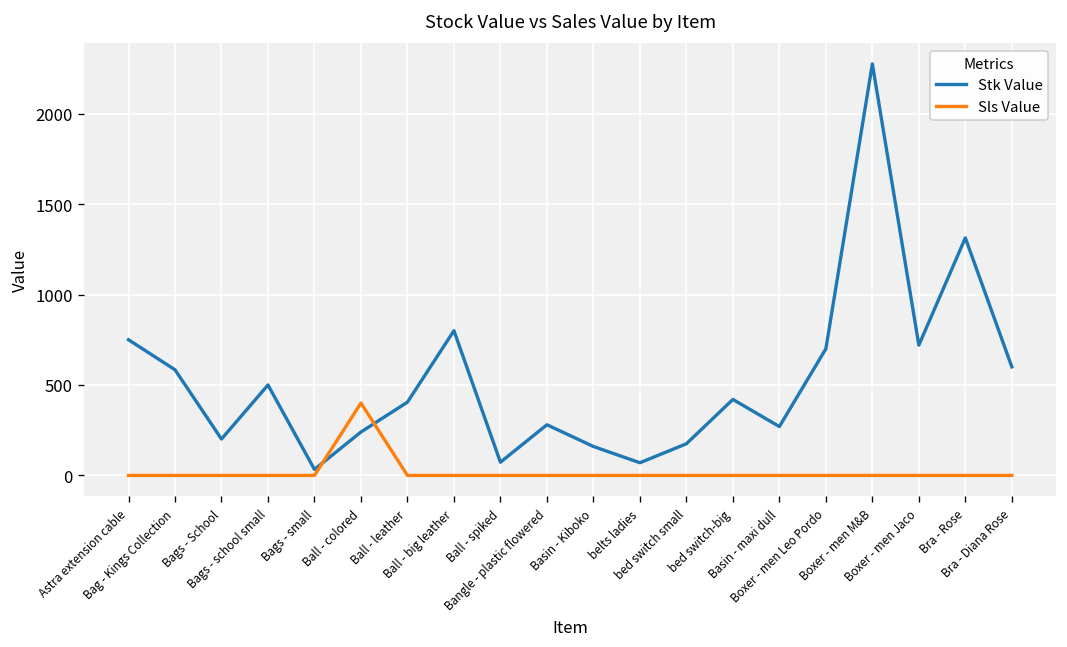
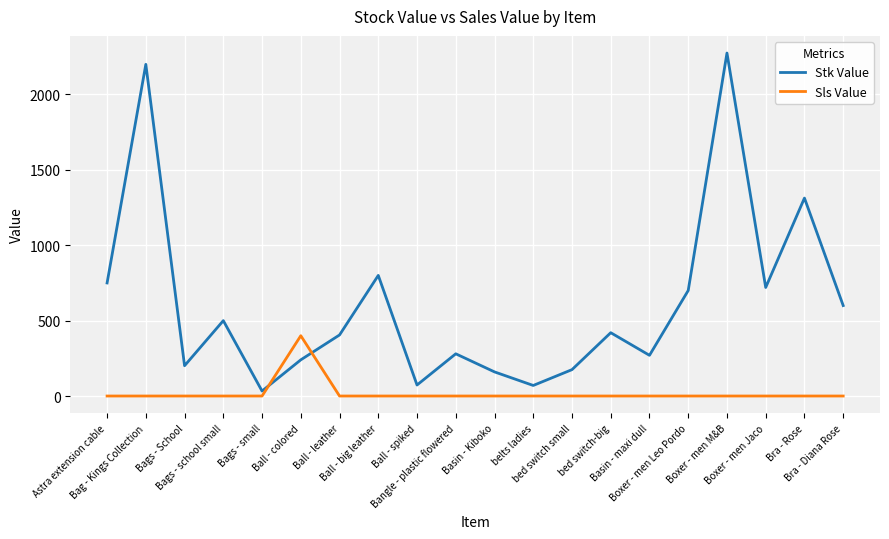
Stk Value, Bag - Kings Collection: 580 -> 2200
